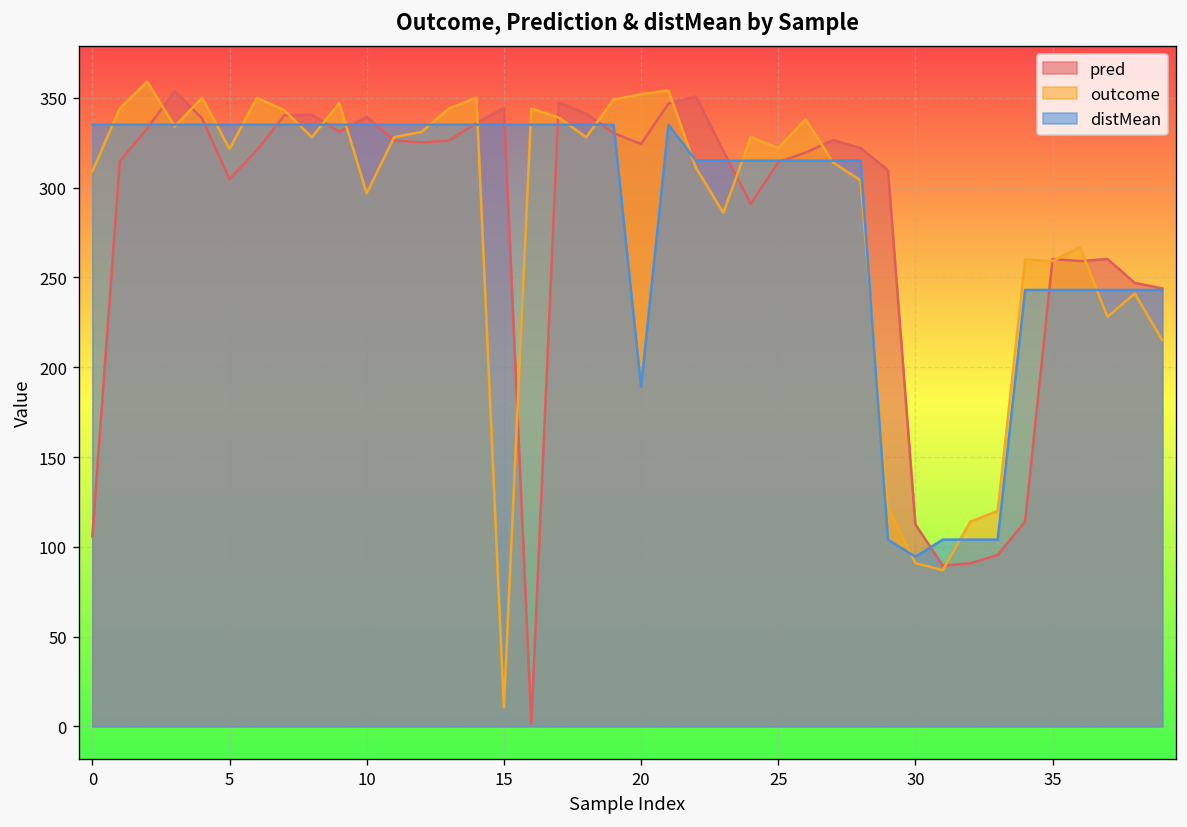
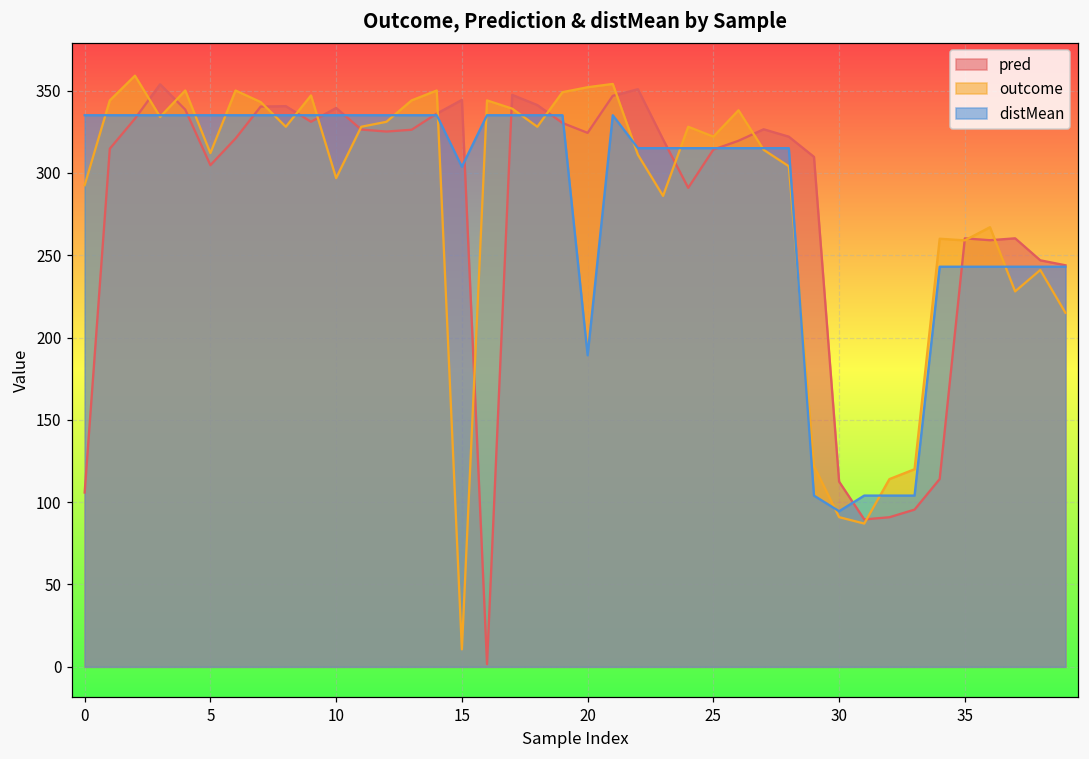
outcome, 0: 309 -> 293
outcome, 5: 322 -> 312
distMean, 15: 335 -> 304
